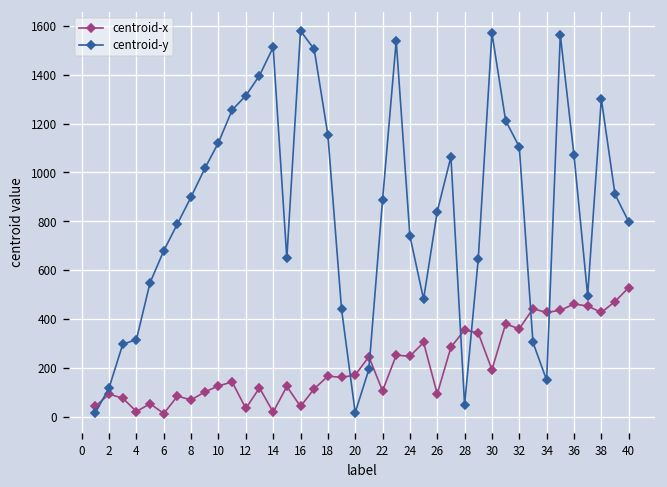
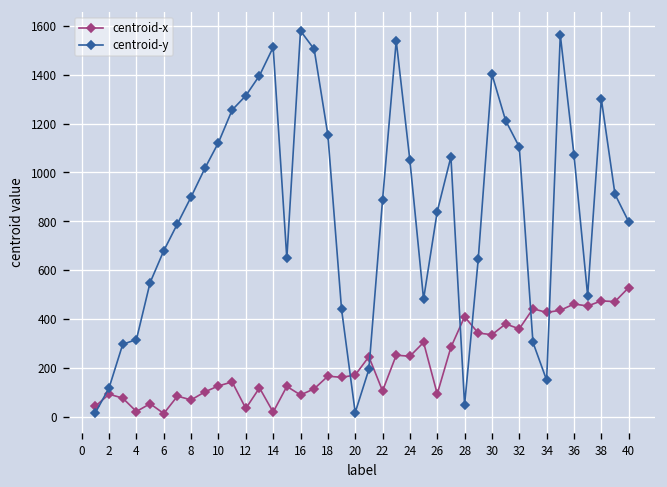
centroid-x, 16: 40 -> 90
centroid-y, 24: 740 -> 1050
centroid-x, 28: 360 -> 410
centroid-x, 30: 190 -> 340
centroid-y, 30: 1570 -> 1400
centroid-x, 38: 430 -> 470
